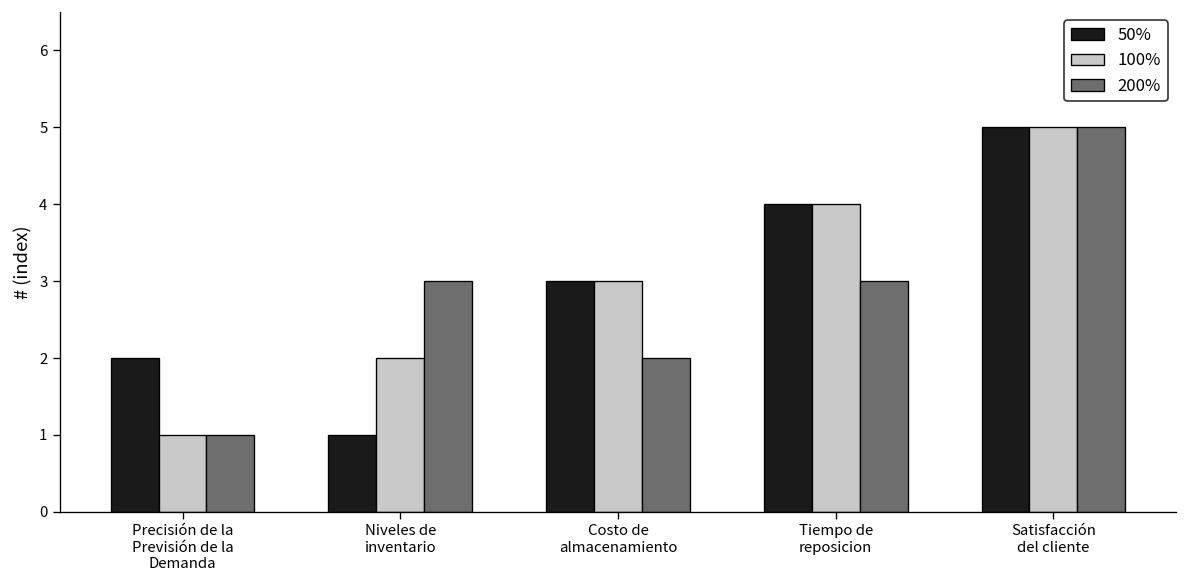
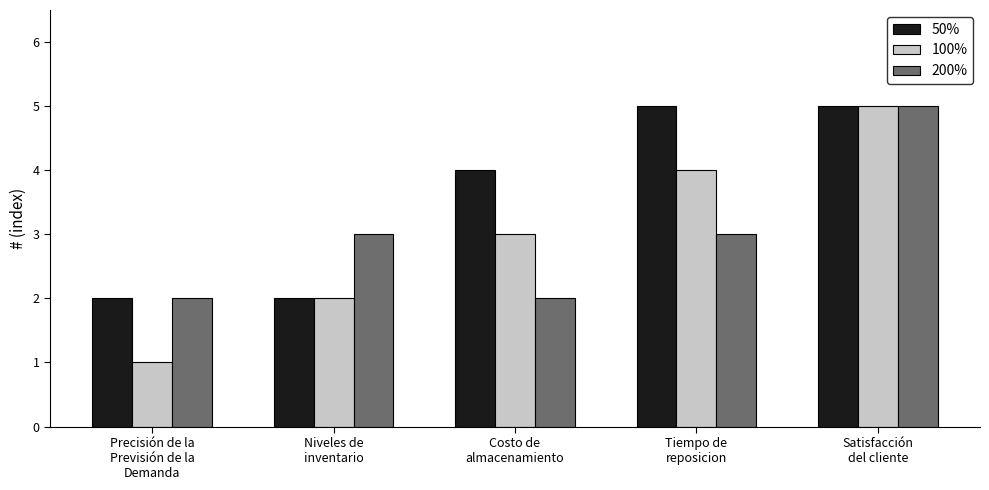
200%, Precisión de la Previsión de la Demanda: 1 -> 2
50%, Niveles de inventario: 1 -> 2
50%, Costo de almacenamiento: 3 -> 4
50%, Tiempo de reposicion: 4 -> 5
